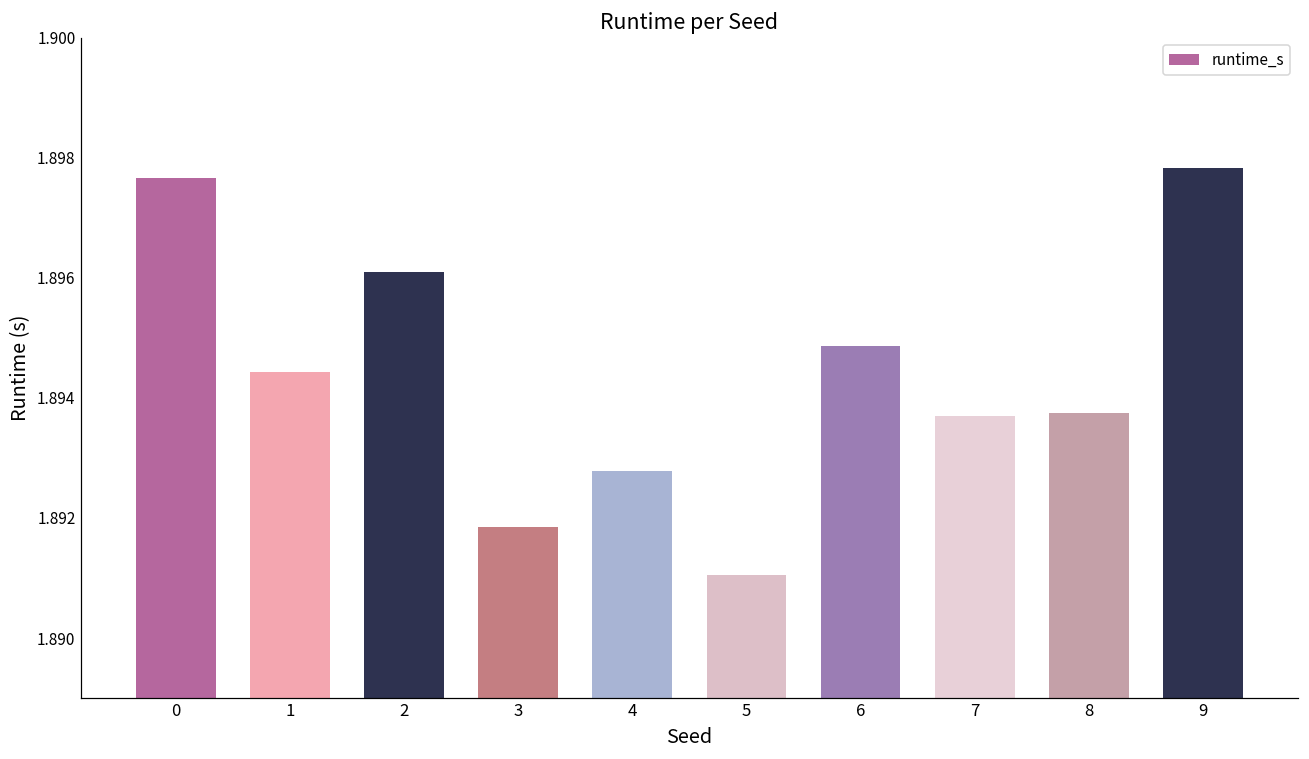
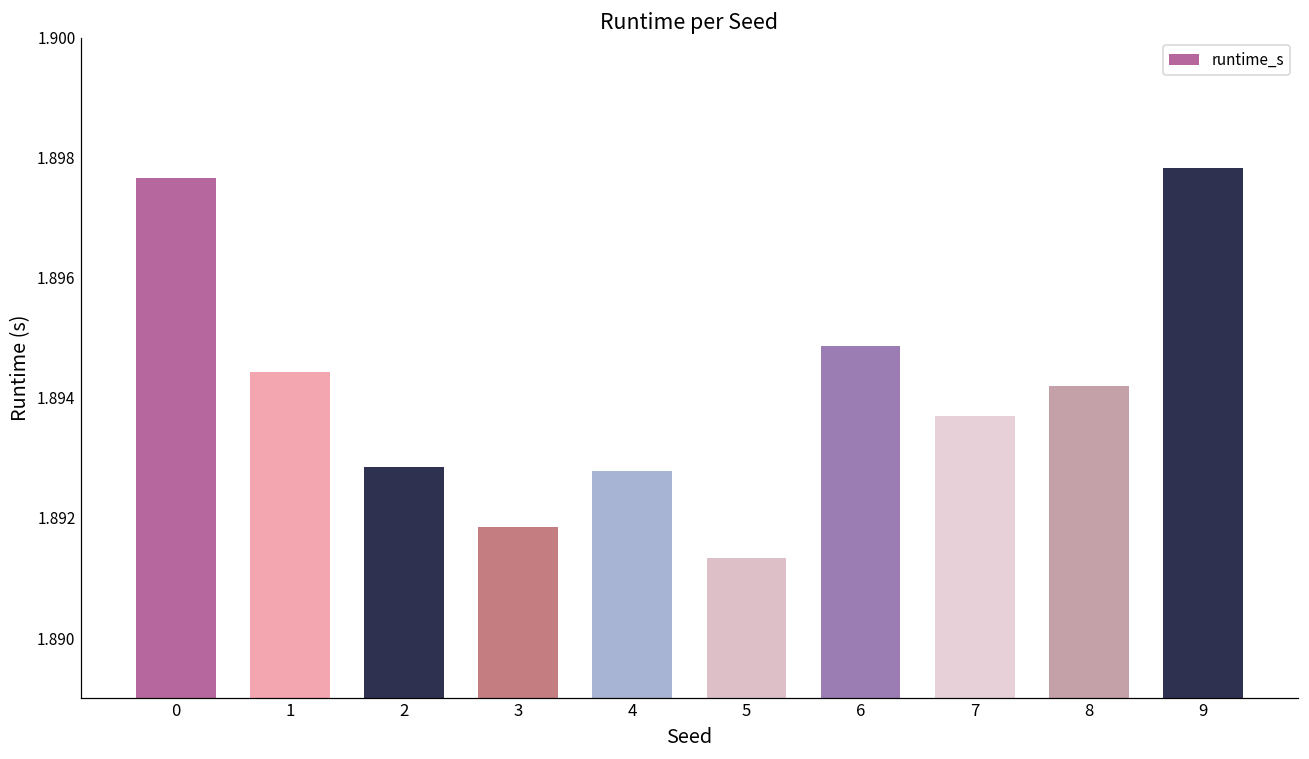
2: 1.8961 -> 1.8929
5: 1.8910 -> 1.8913
8: 1.8937 -> 1.8942
